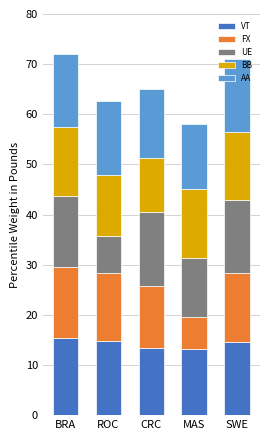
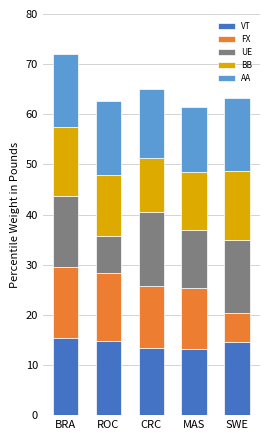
FX, MAS: 6 -> 12
BB, MAS: 14 -> 12
FX, SWE: 14 -> 6
